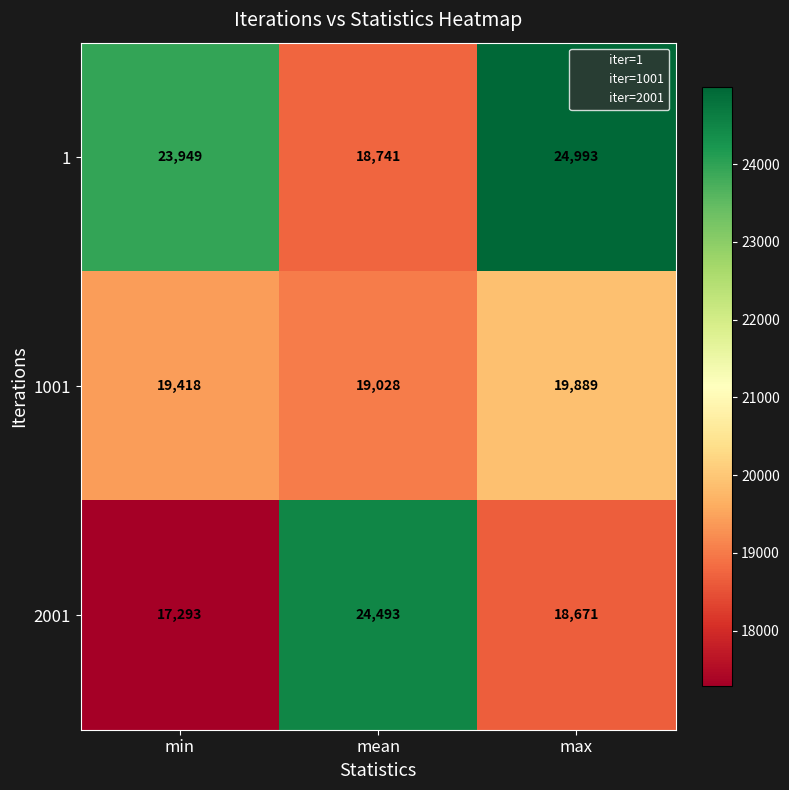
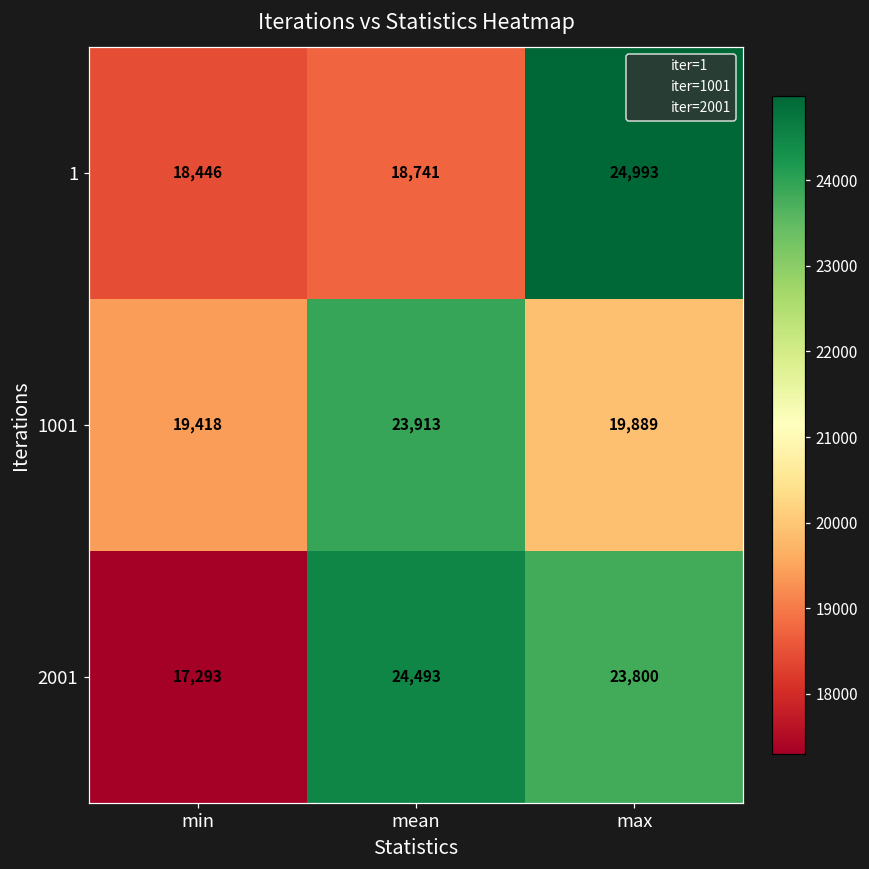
1, min: 23,949 -> 18,446
1001, mean: 19,028 -> 23,913
2001, max: 18,671 -> 23,800
